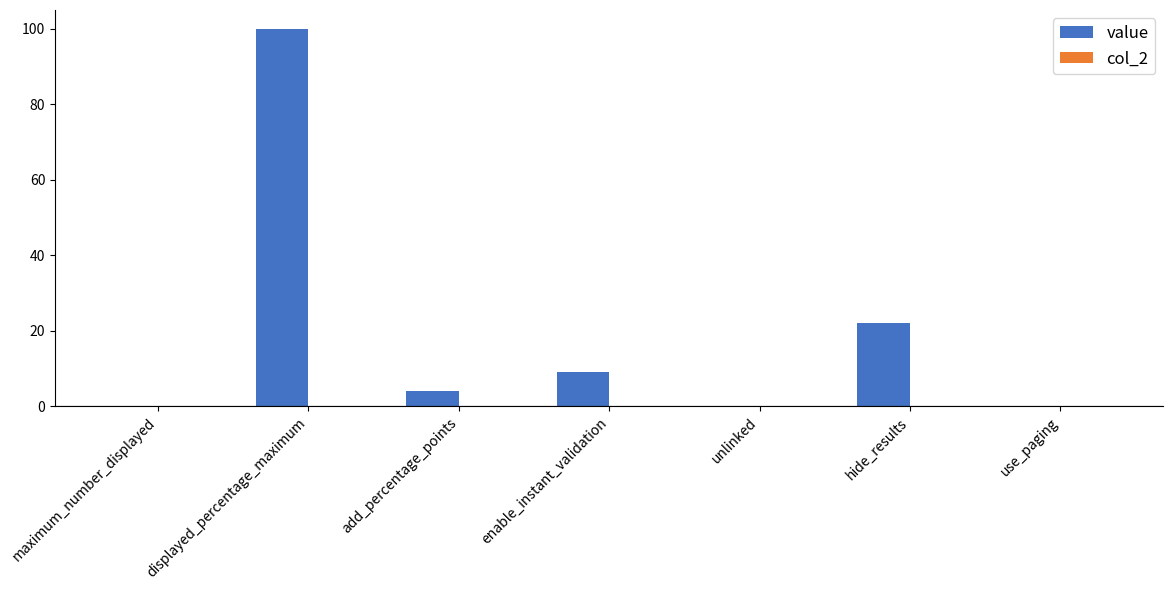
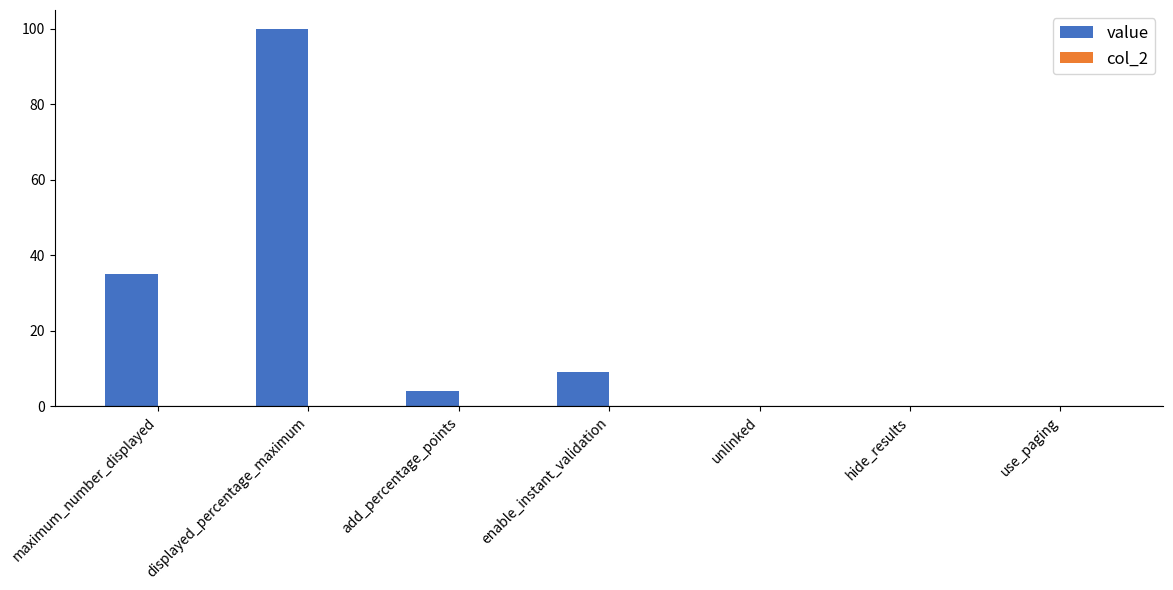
value, maximum_number_displayed: 0 -> 35
value, hide_results: 22 -> 0
